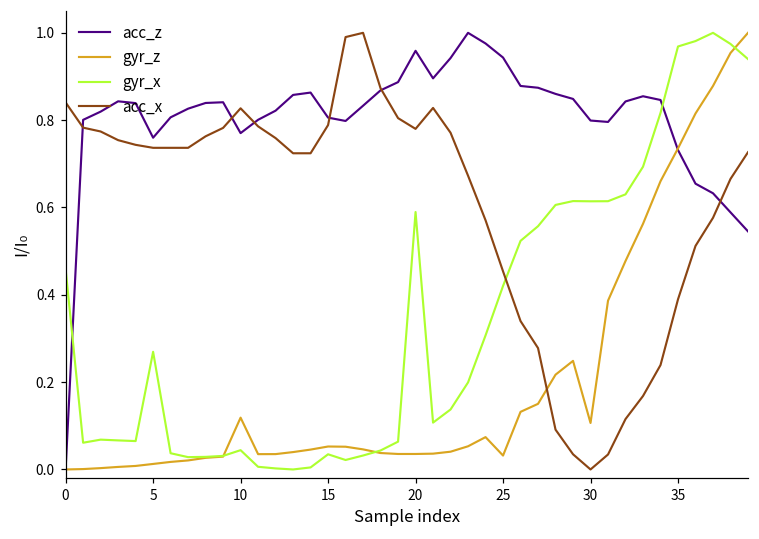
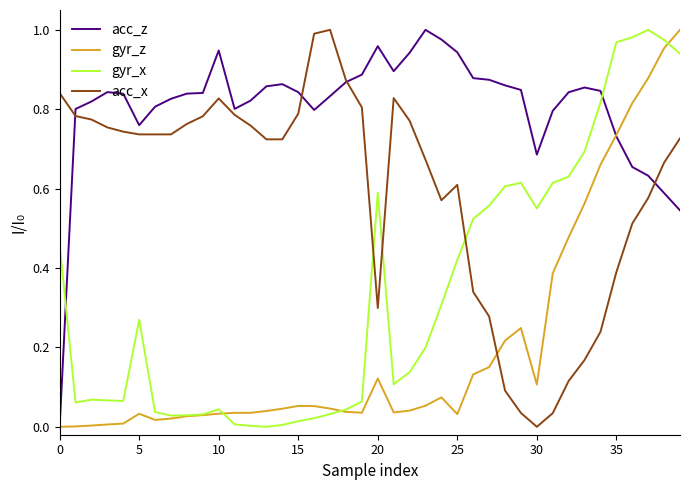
gyr_z, 5: 0.01 -> 0.03
acc_z, 10: 0.77 -> 0.95
gyr_z, 10: 0.12 -> 0.03
acc_z, 15: 0.81 -> 0.84
gyr_x, 15: 0.03 -> 0.01
gyr_z, 20: 0.04 -> 0.12
acc_x, 20: 0.78 -> 0.30
acc_x, 25: 0.45 -> 0.61
acc_z, 30: 0.80 -> 0.69
gyr_x, 30: 0.61 -> 0.55
